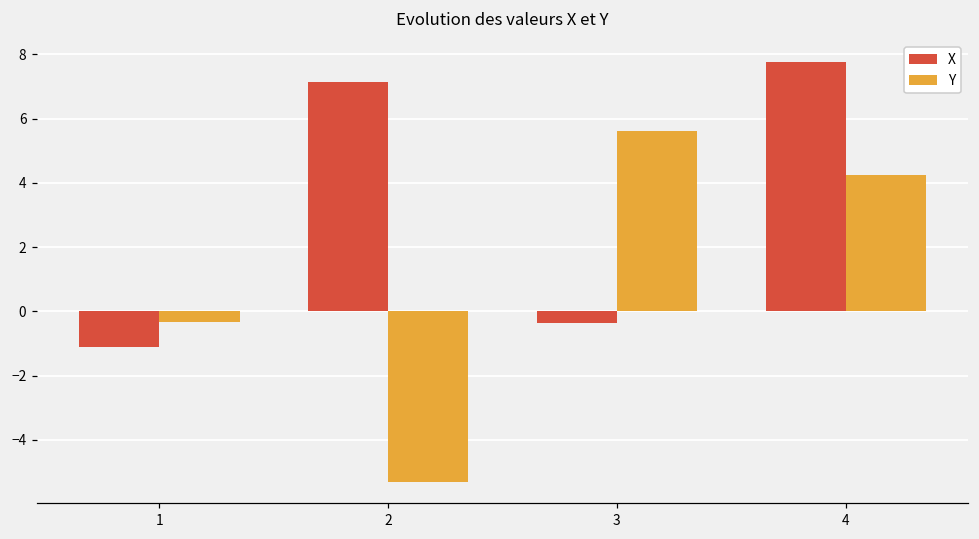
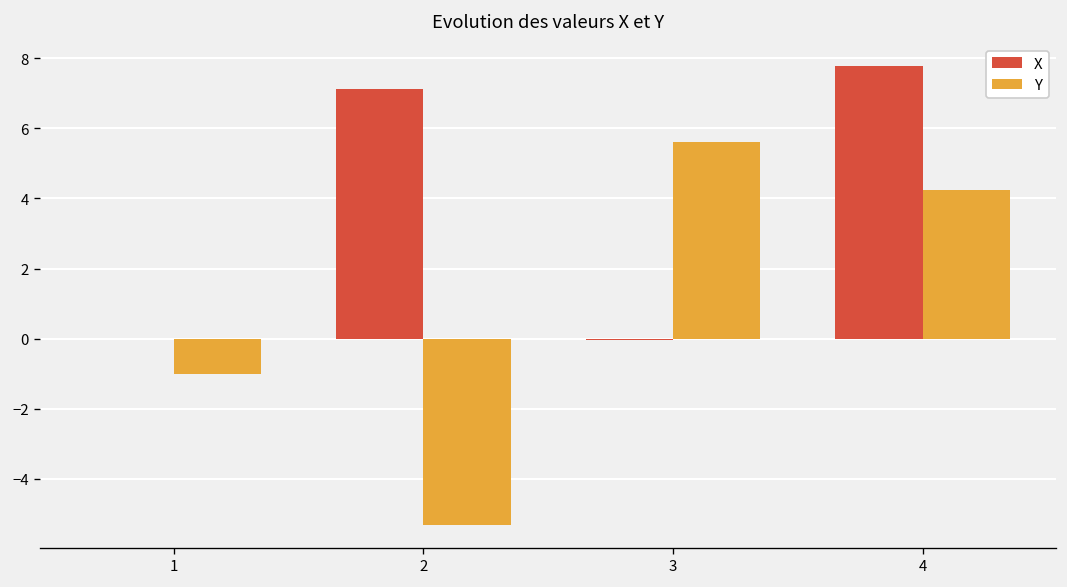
X, 1: -1.1 -> 0.0
Y, 1: -0.3 -> -1.0
X, 3: -0.4 -> 0.0
